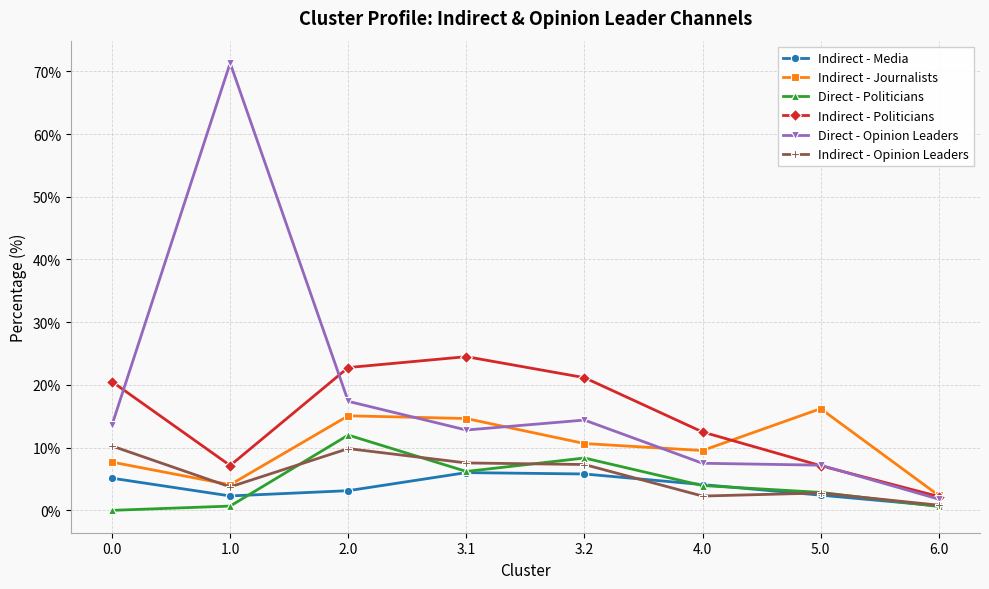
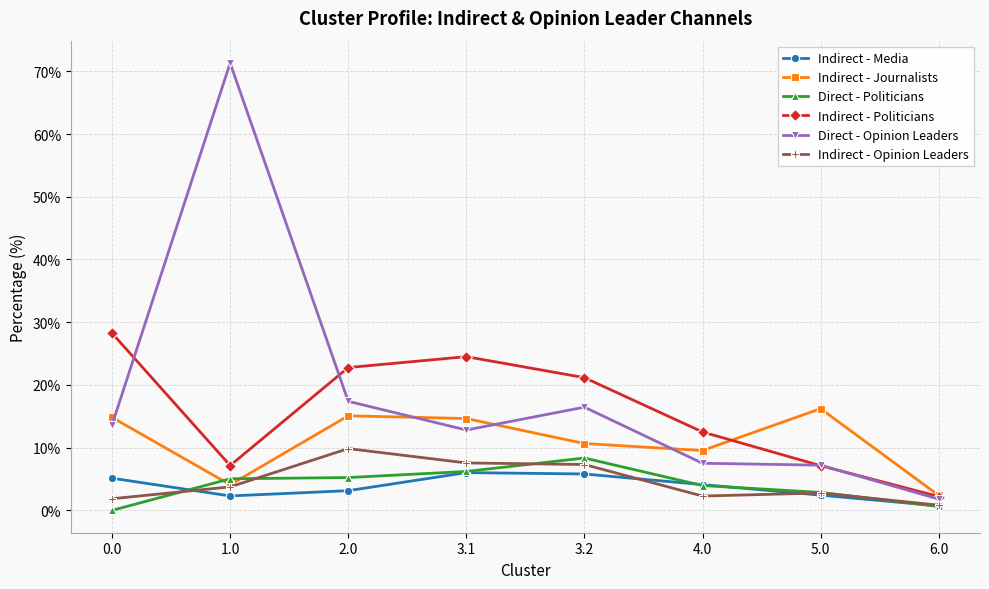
Indirect - Journalists, 0.0: 8% -> 15%
Indirect - Politicians, 0.0: 21% -> 28%
Indirect - Opinion Leaders, 0.0: 10% -> 2%
Direct - Politicians, 1.0: 1% -> 5%
Direct - Politicians, 2.0: 12% -> 5%
Direct - Opinion Leaders, 3.2: 14% -> 16%
